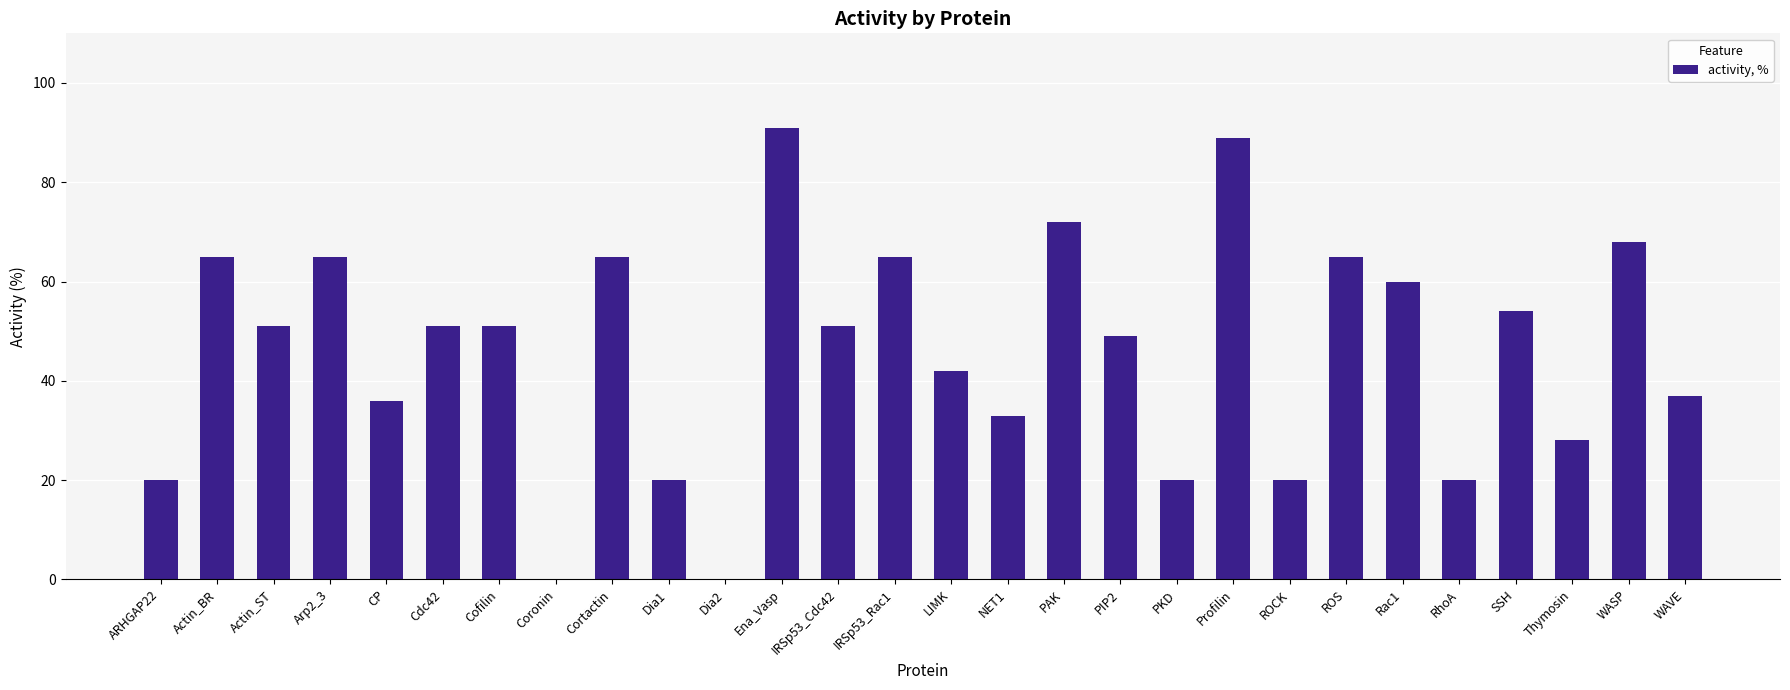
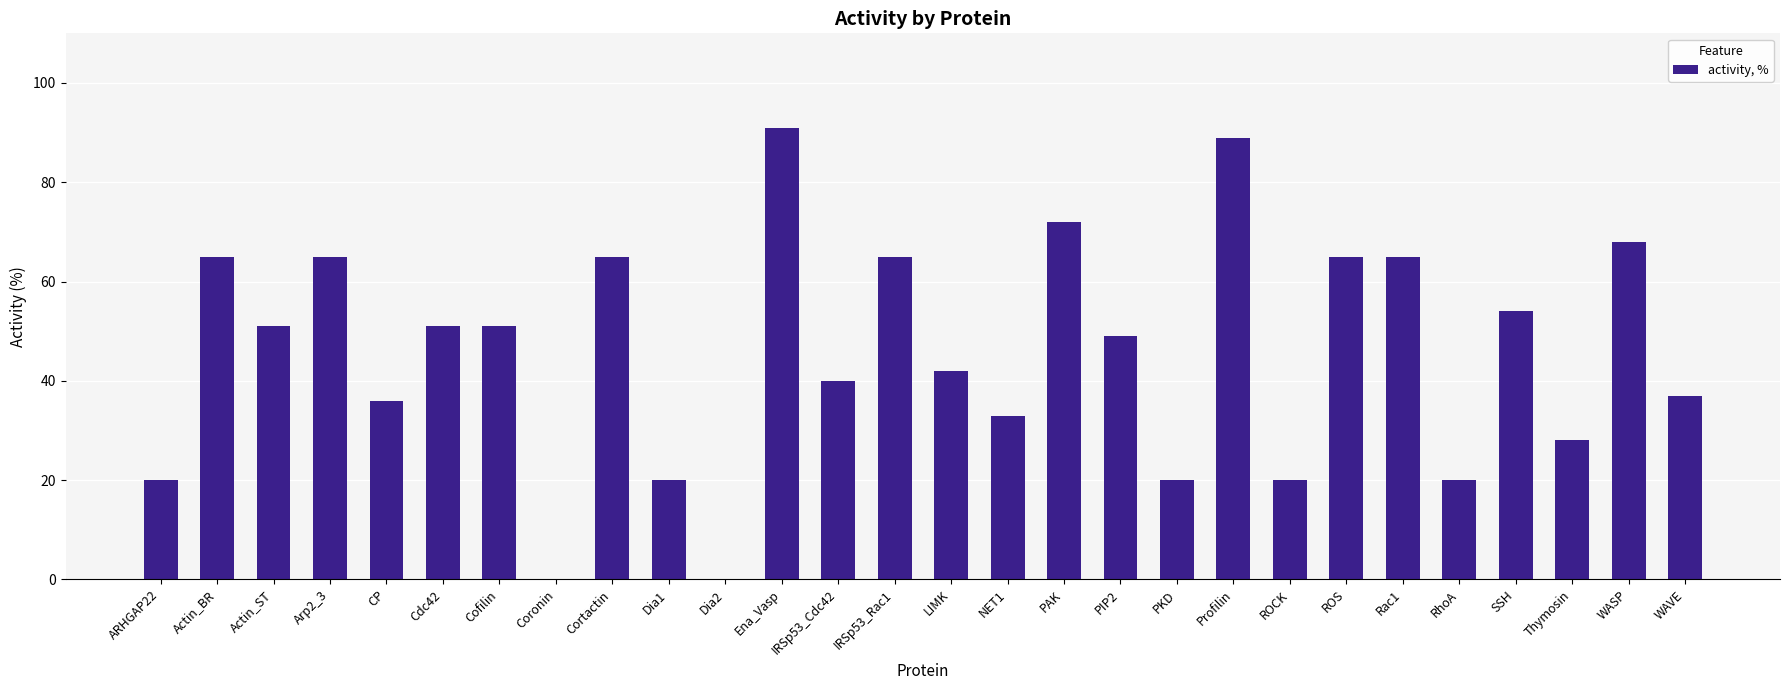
IRSp53_Cdc42: 51 -> 40
Rac1: 60 -> 65
